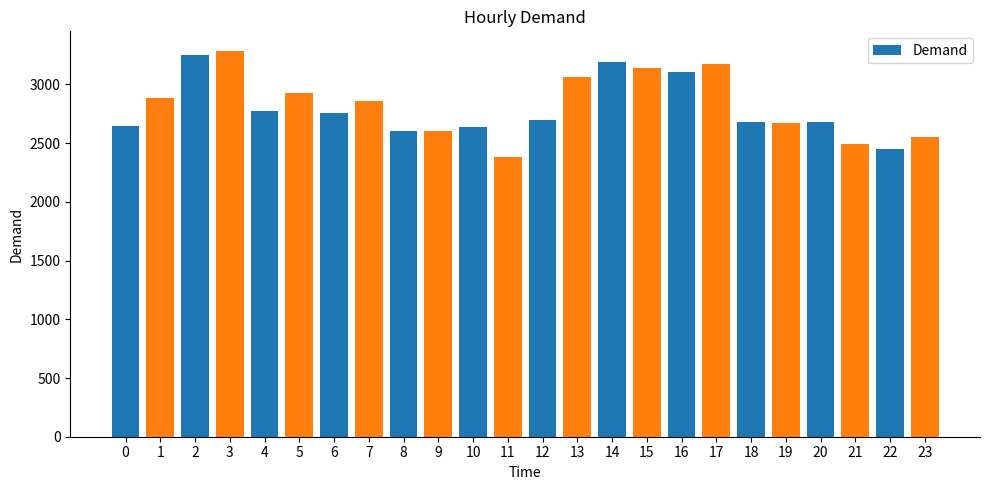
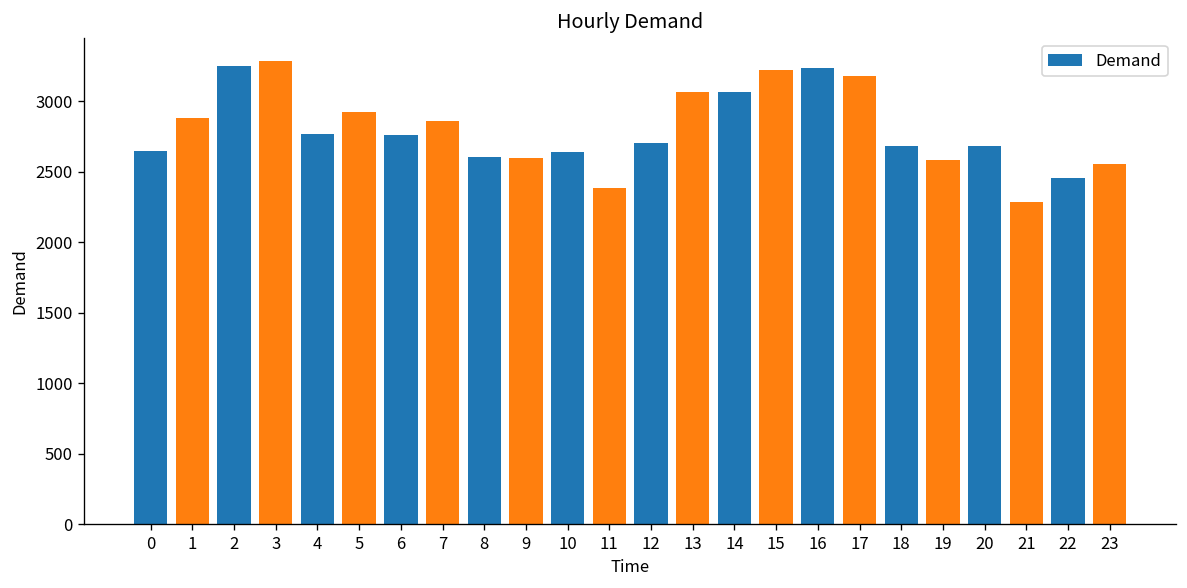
14: 3200 -> 3060
15: 3140 -> 3220
16: 3100 -> 3230
19: 2670 -> 2580
21: 2490 -> 2280
